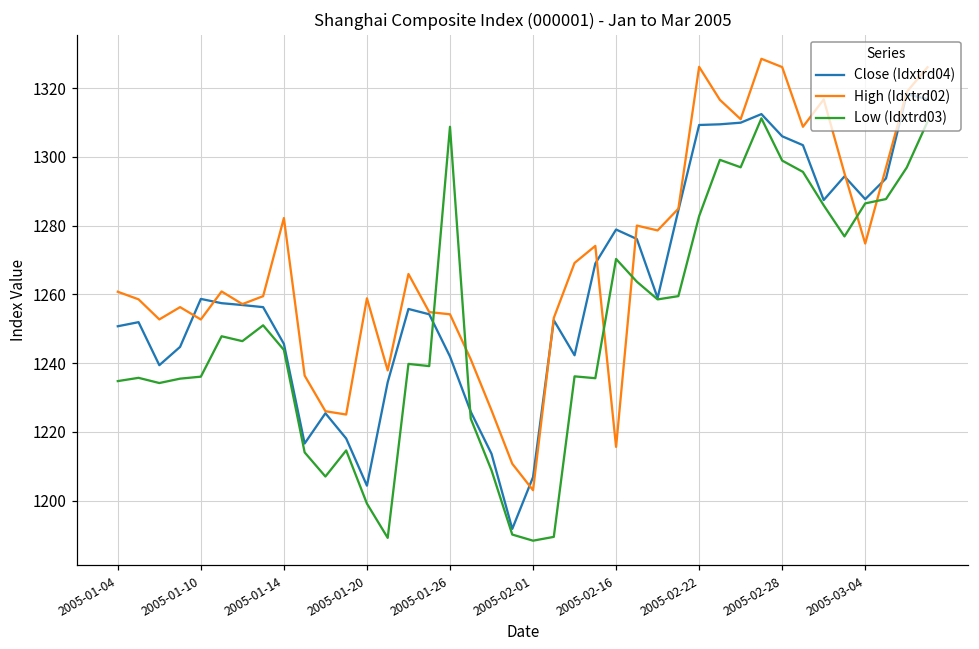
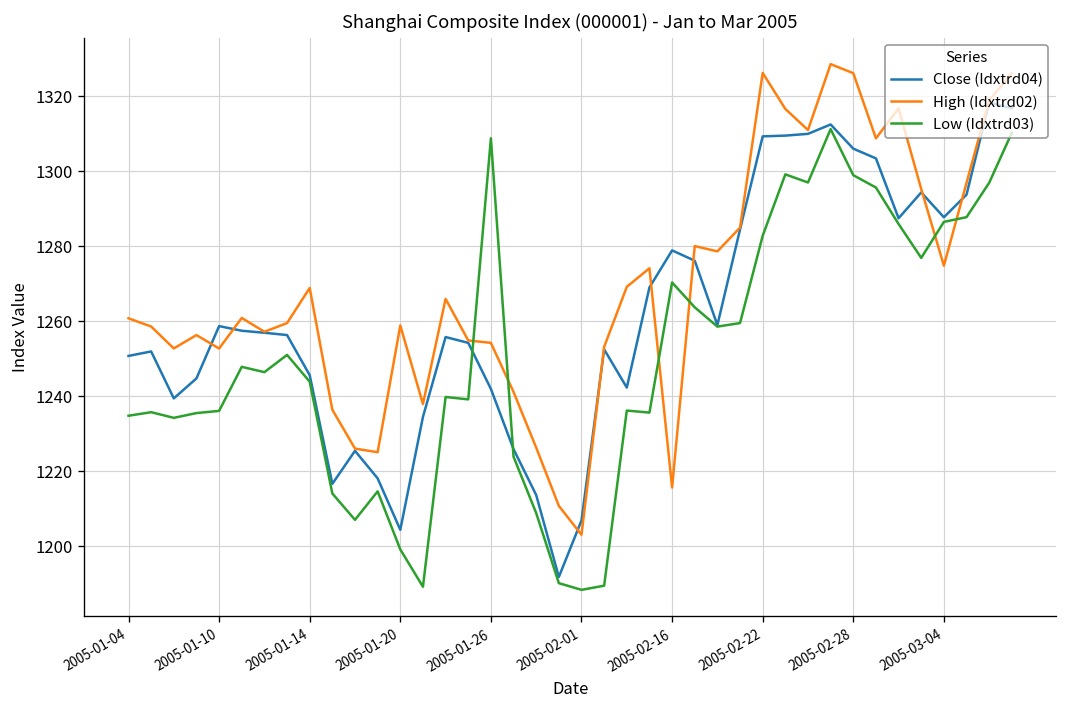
High (Idxtrd02), 2005-01-14: 1282 -> 1269
